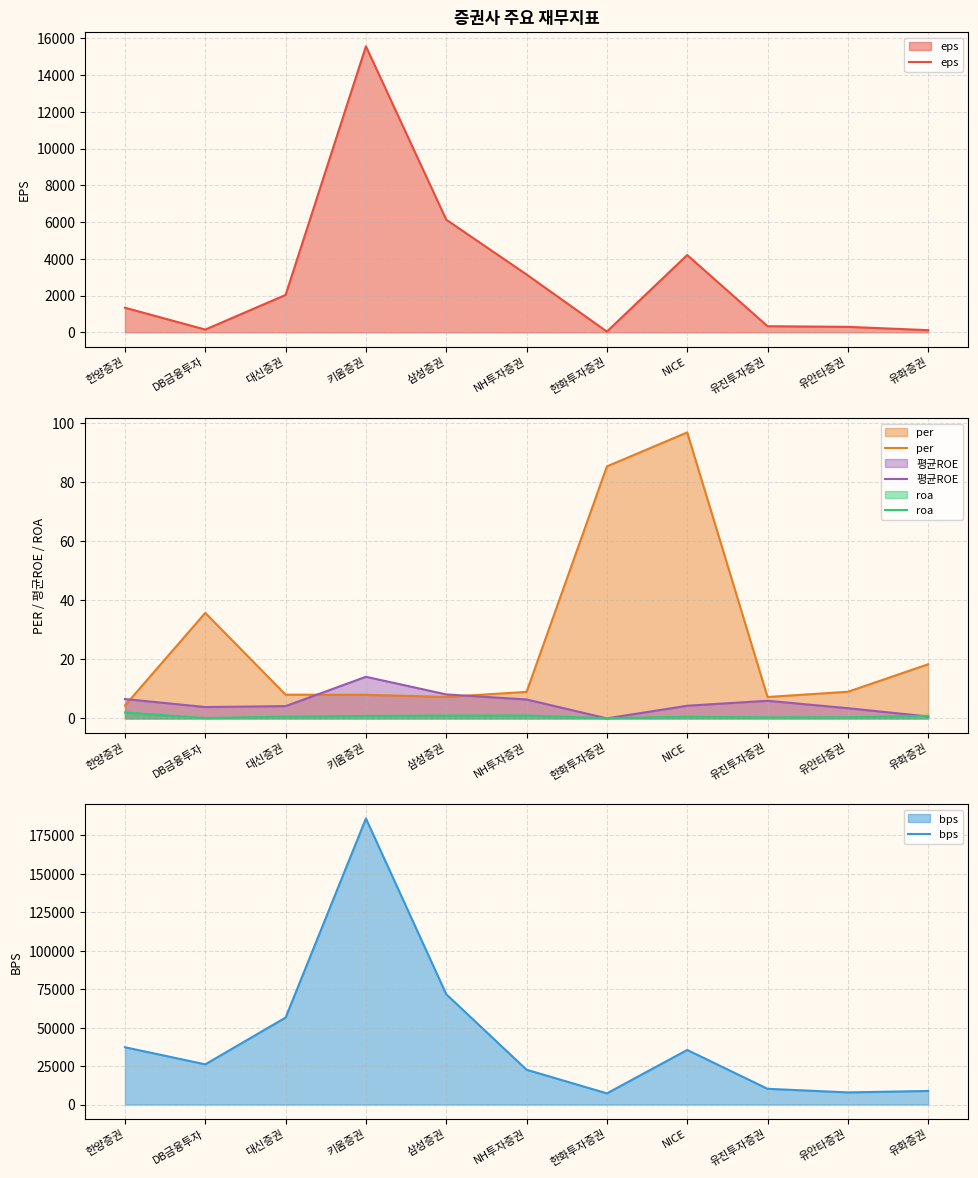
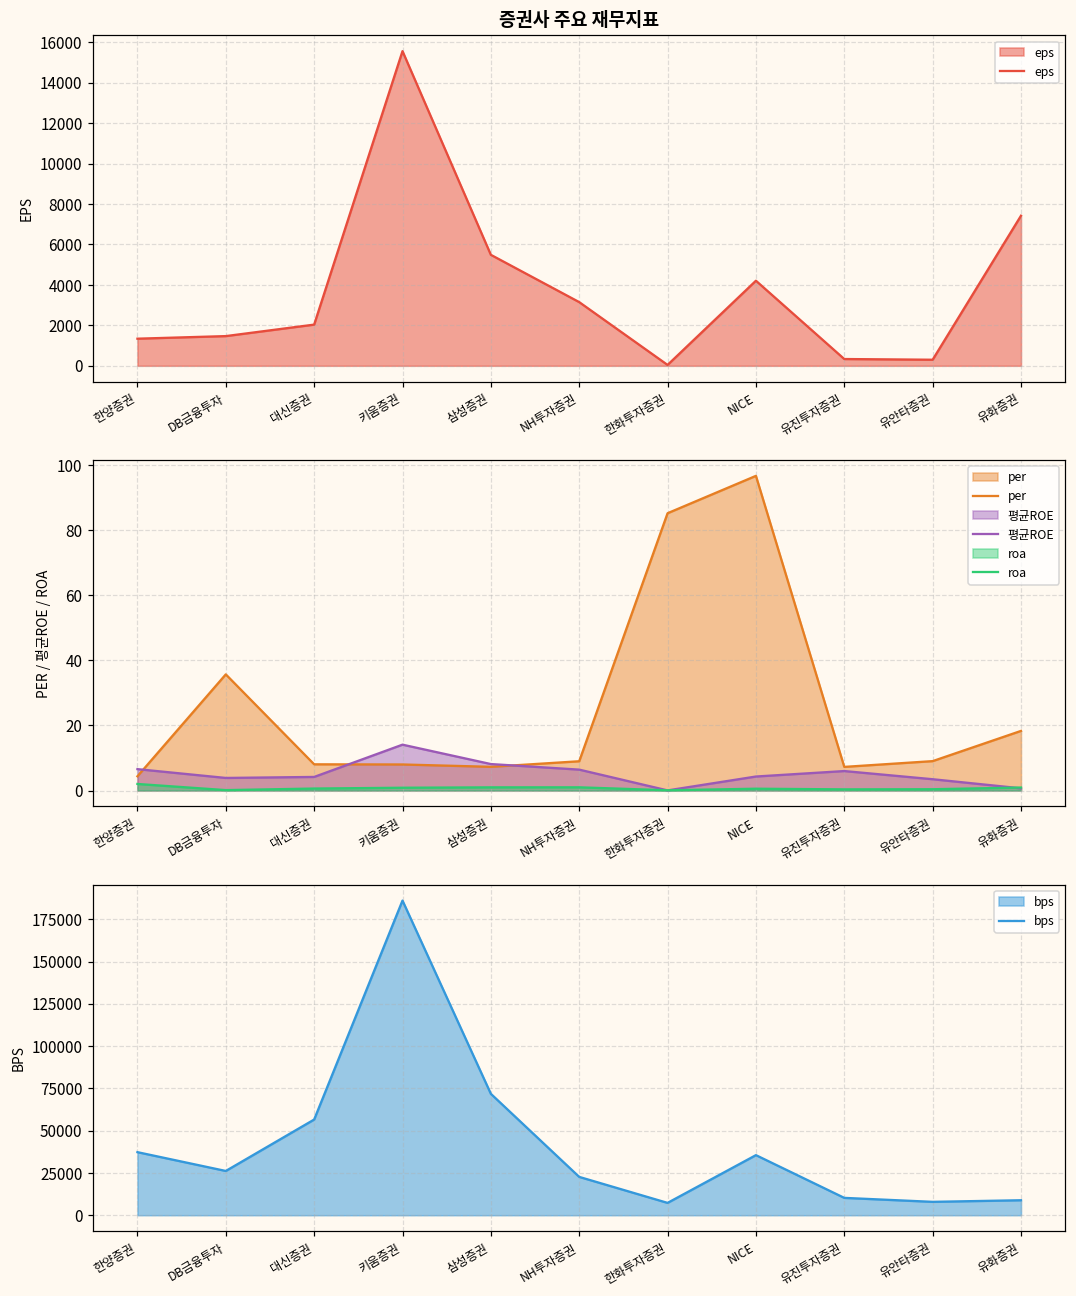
증권사 주요 재무지표, DB금융투자: 200 -> 1500
증권사 주요 재무지표, 삼성증권: 6100 -> 5500
증권사 주요 재무지표, 유화증권: 100 -> 7400
